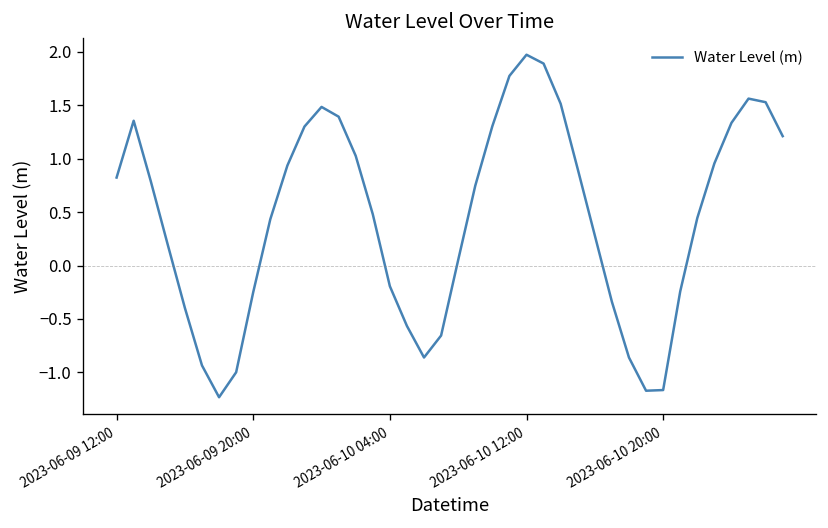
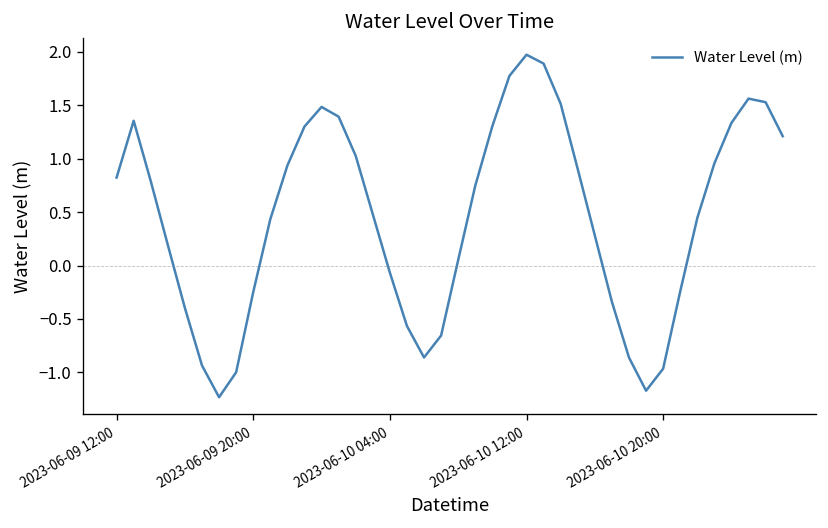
2023-06-10 04:00: -0.2 -> -0.1
2023-06-10 20:00: -1.2 -> -1.0
